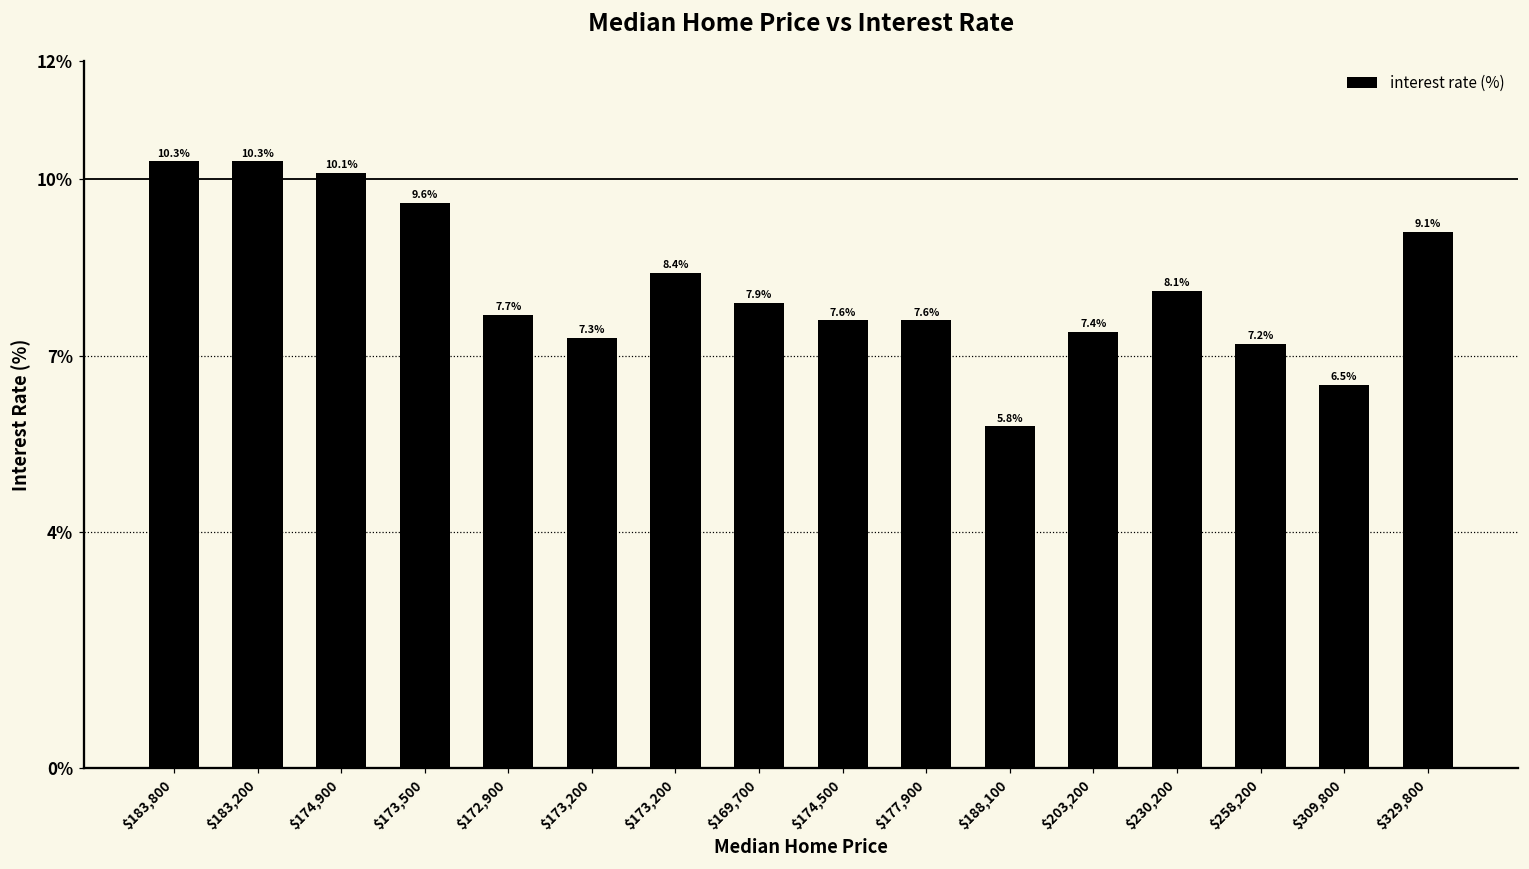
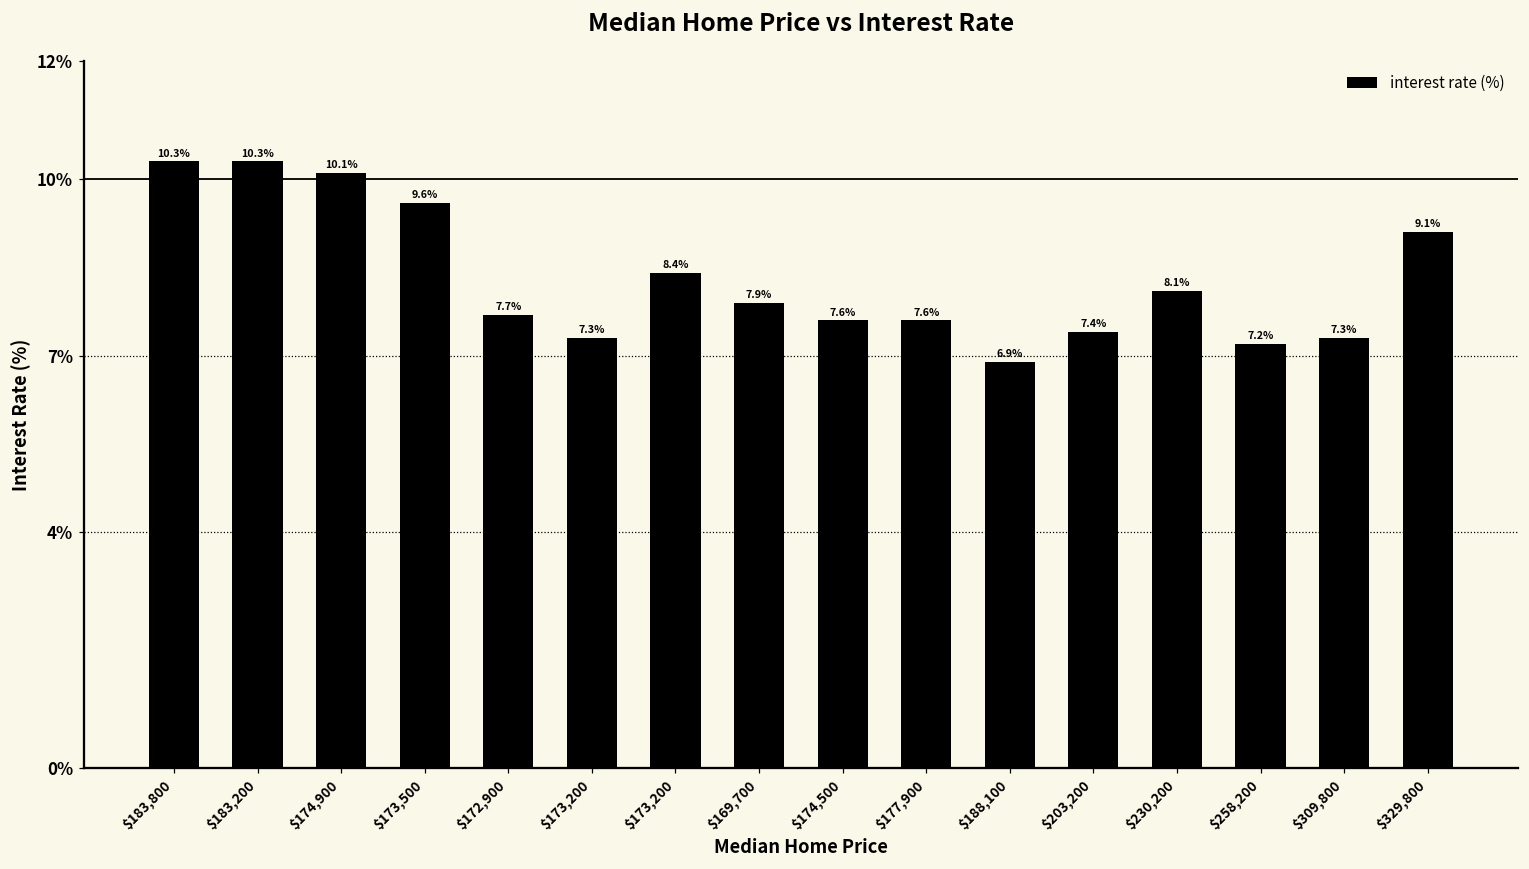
$188,100: 5.8% -> 6.9%
$309,800: 6.5% -> 7.3%
